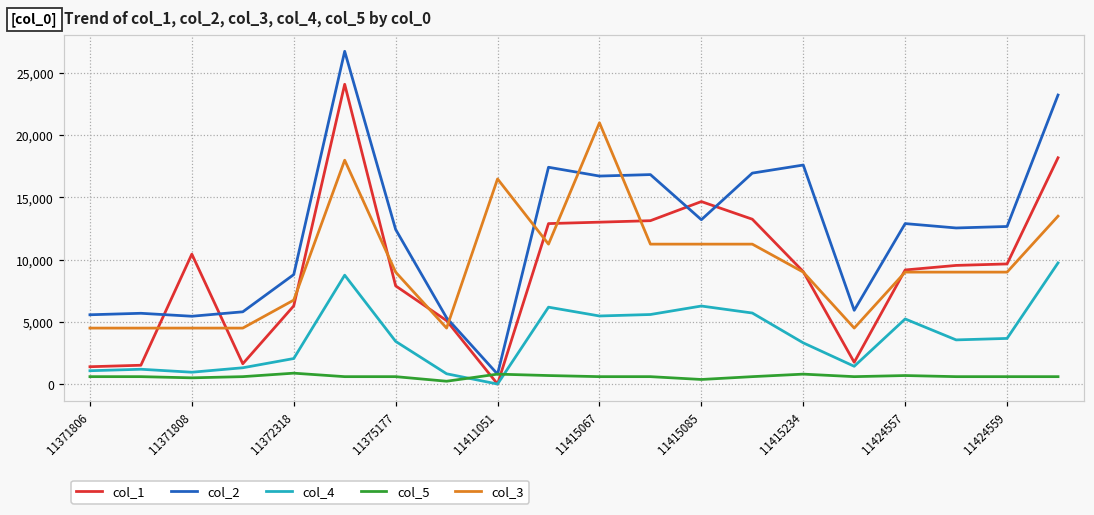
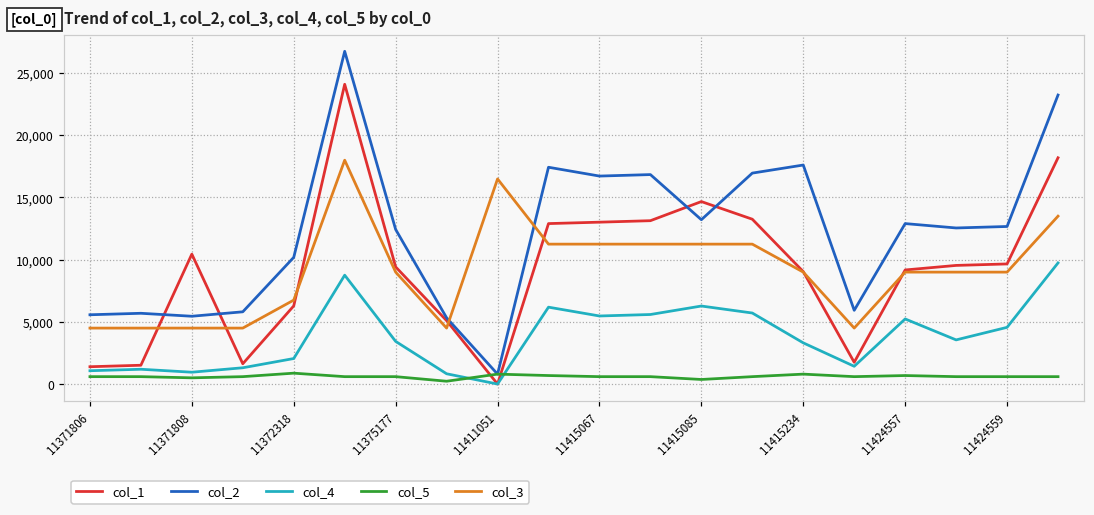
col_2, 11372318: 8,800 -> 10,200
col_1, 11375177: 7,900 -> 9,400
col_3, 11415067: 21,000 -> 11,300
col_4, 11424559: 3,700 -> 4,600
